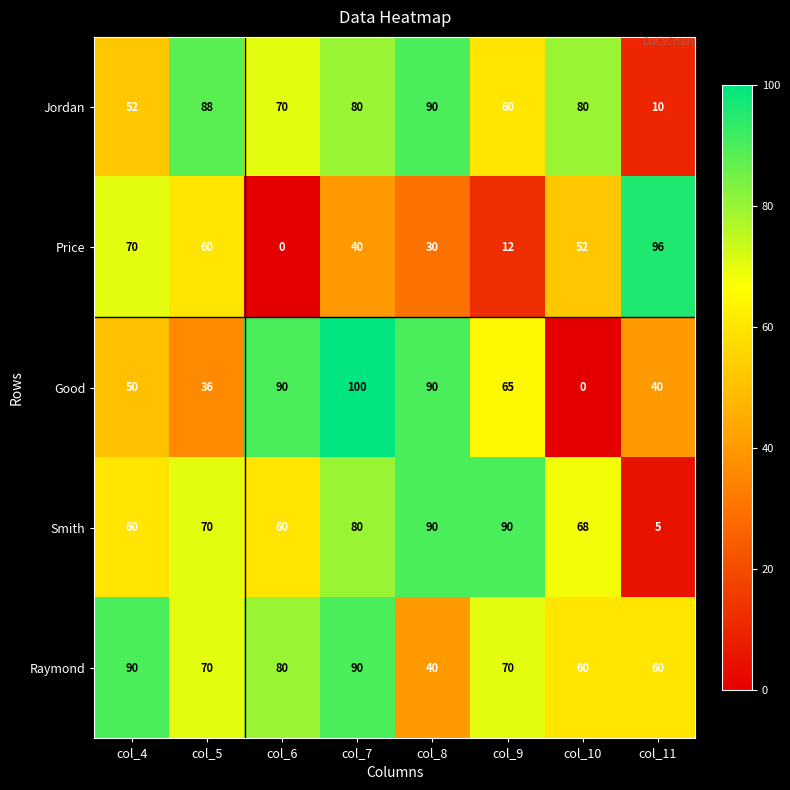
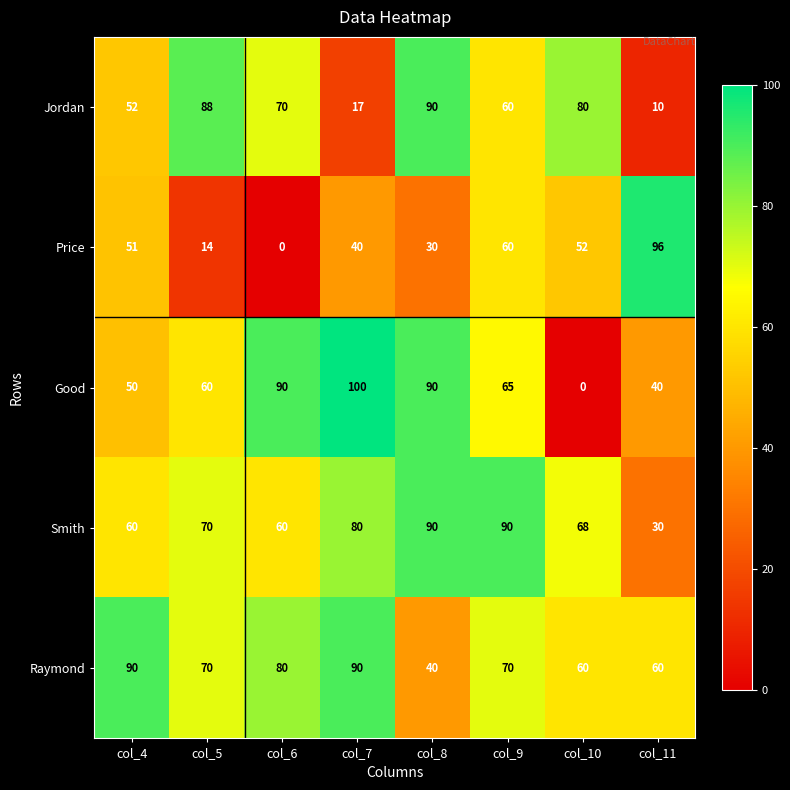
Jordan, col_7: 80 -> 17
Price, col_4: 70 -> 51
Price, col_5: 60 -> 14
Price, col_9: 12 -> 60
Good, col_5: 36 -> 60
Smith, col_11: 5 -> 30
